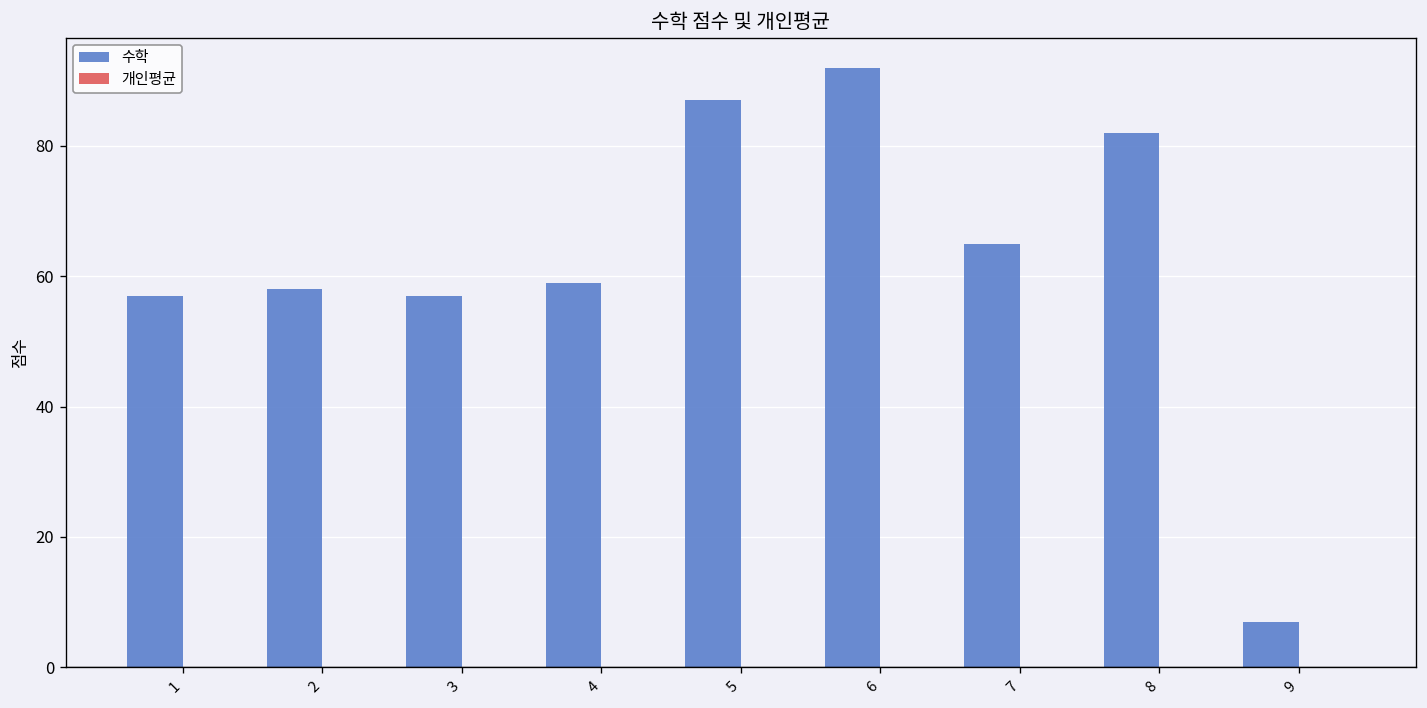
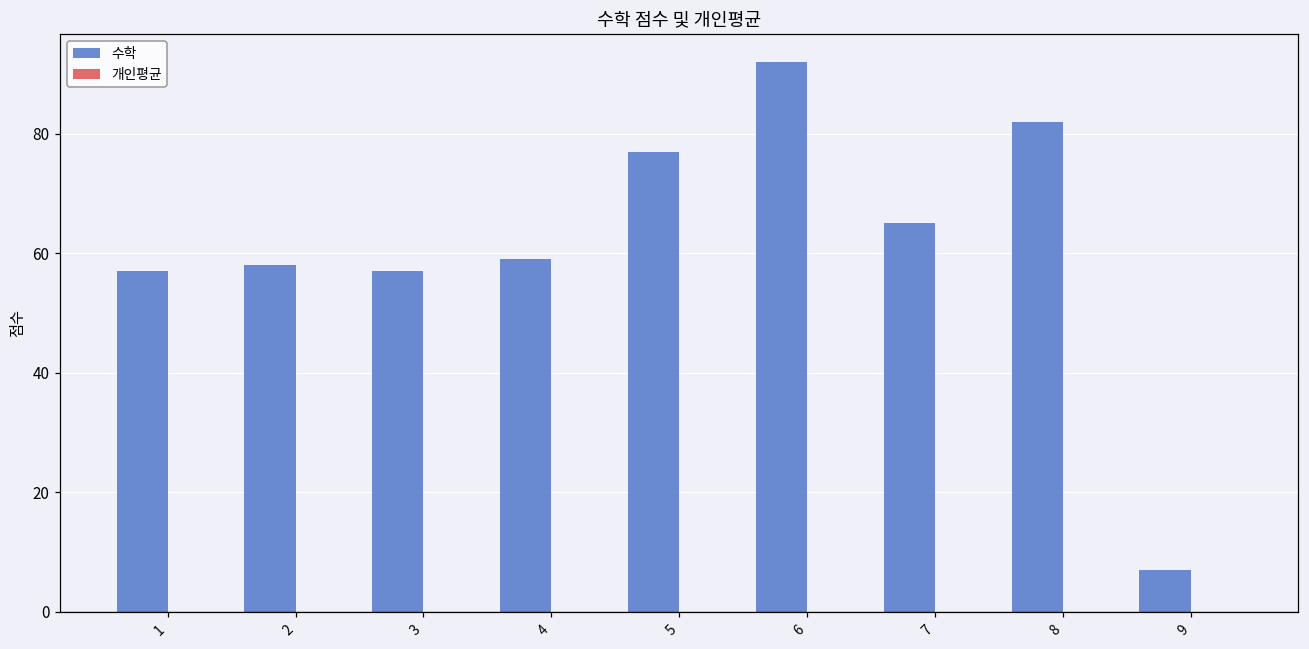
수학, 5: 87 -> 77
